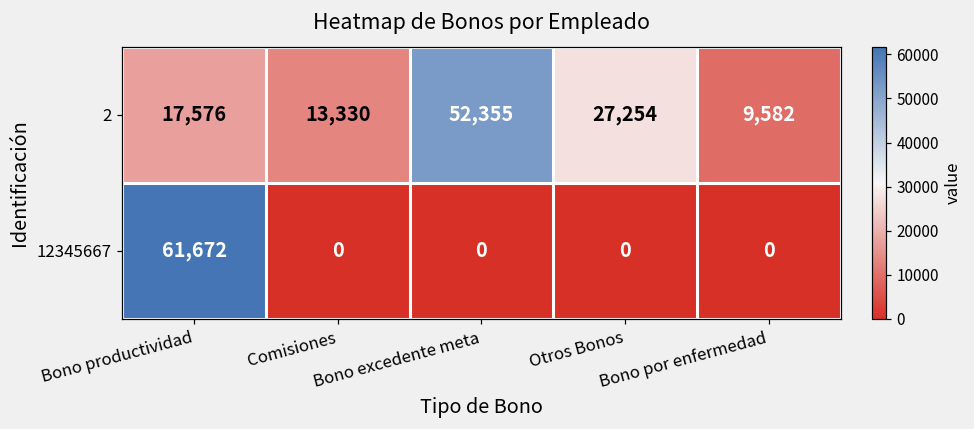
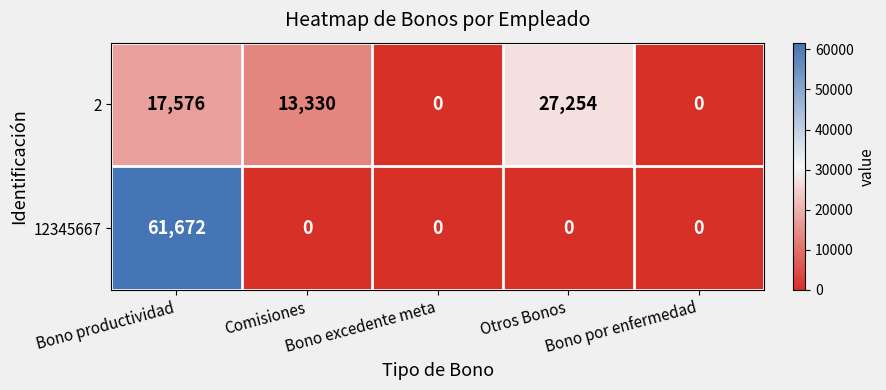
2, Bono excedente meta: 52,355 -> 0
2, Bono por enfermedad: 9,582 -> 0
